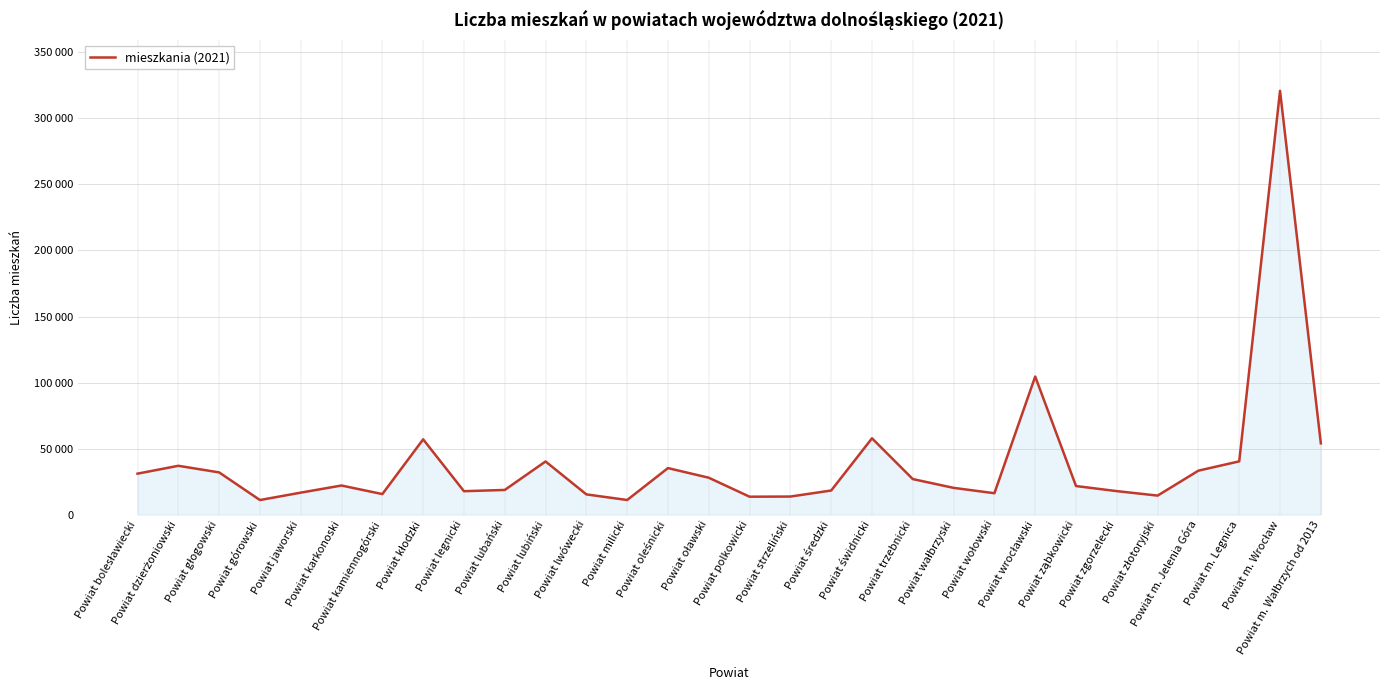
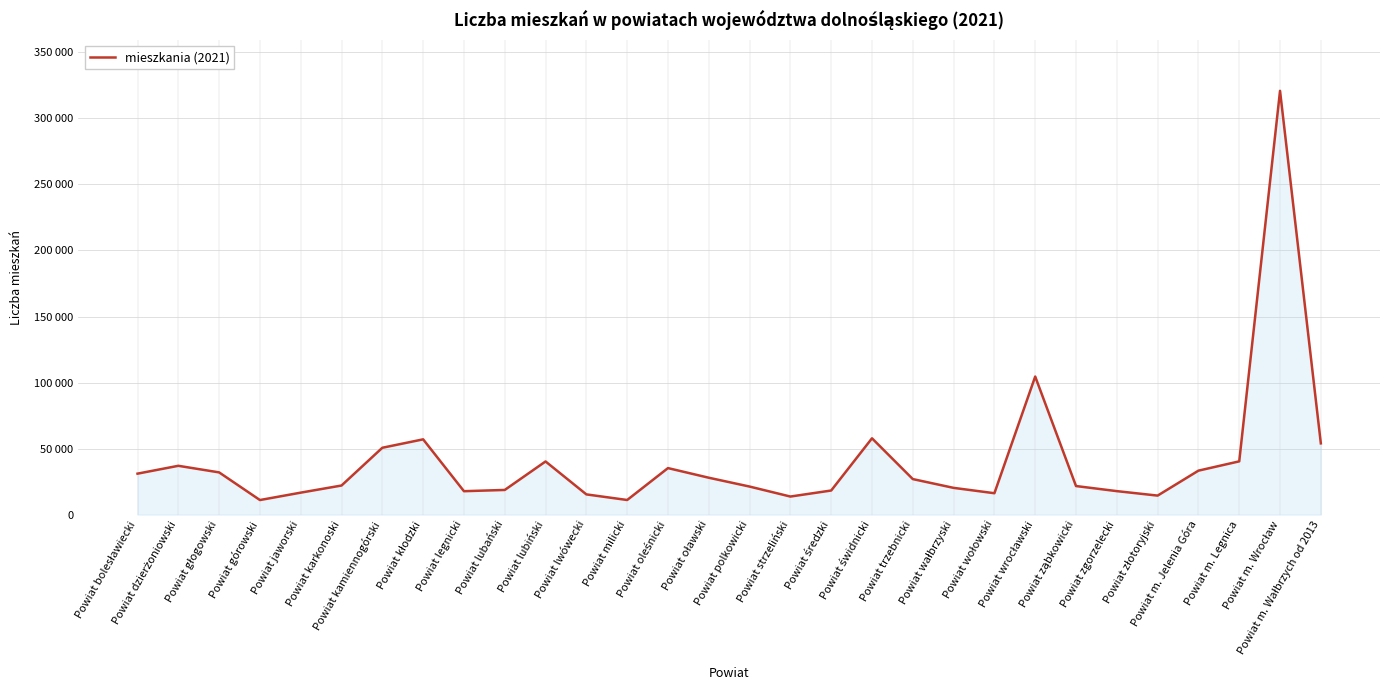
Powiat kamiennogórski: 16000 -> 51000
Powiat polkowicki: 14000 -> 21000
